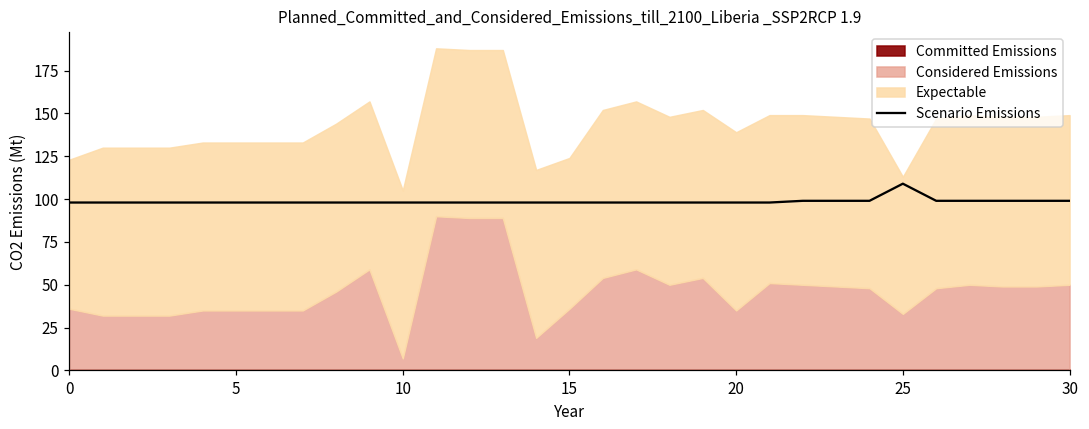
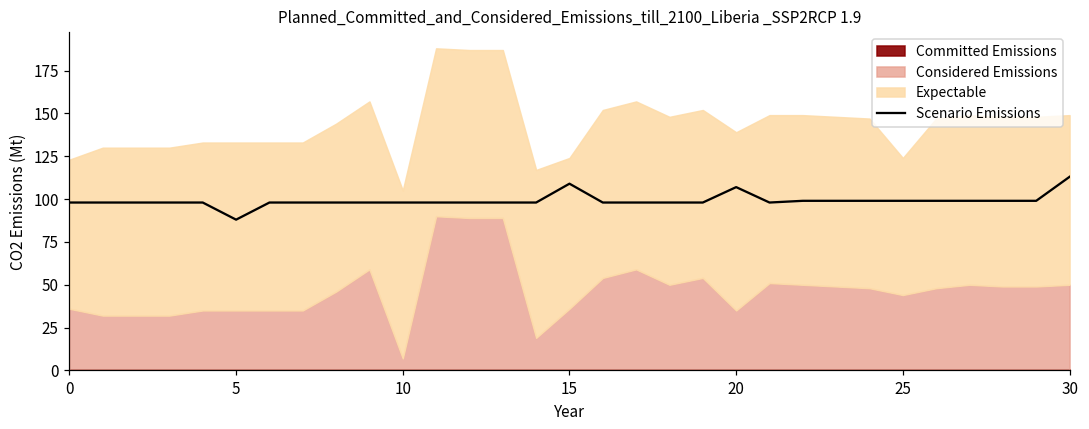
Scenario Emissions, 5: 98 -> 88
Scenario Emissions, 15: 98 -> 109
Scenario Emissions, 20: 98 -> 107
Scenario Emissions, 25: 109 -> 99
Considered Emissions, 25: 33 -> 44
Scenario Emissions, 30: 99 -> 113
